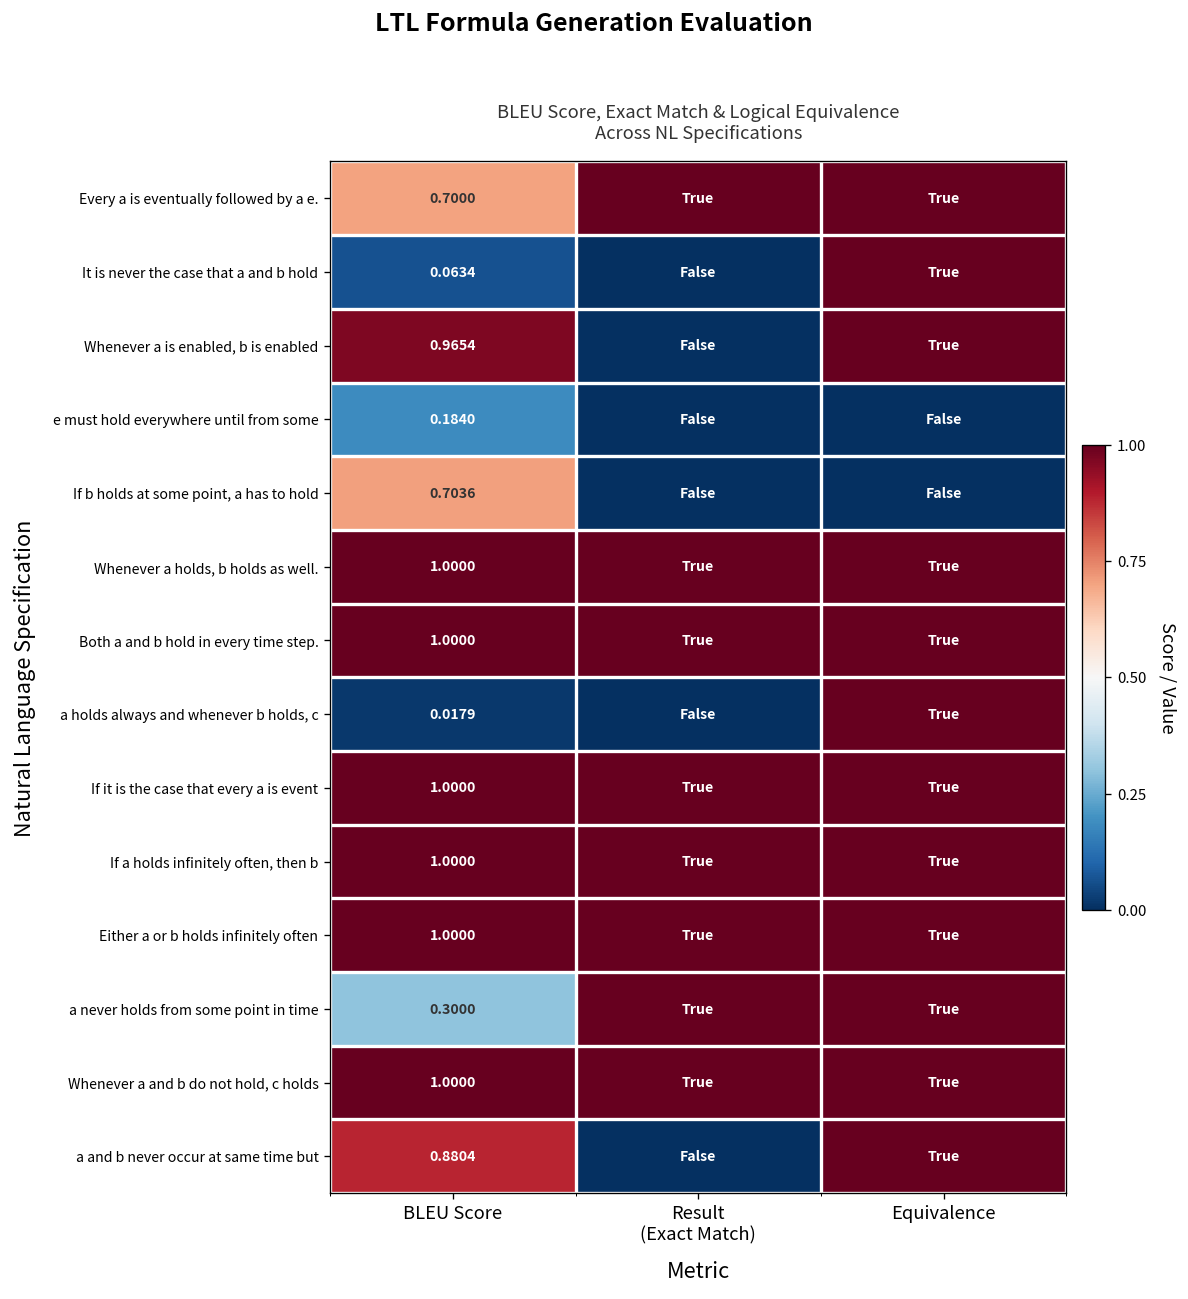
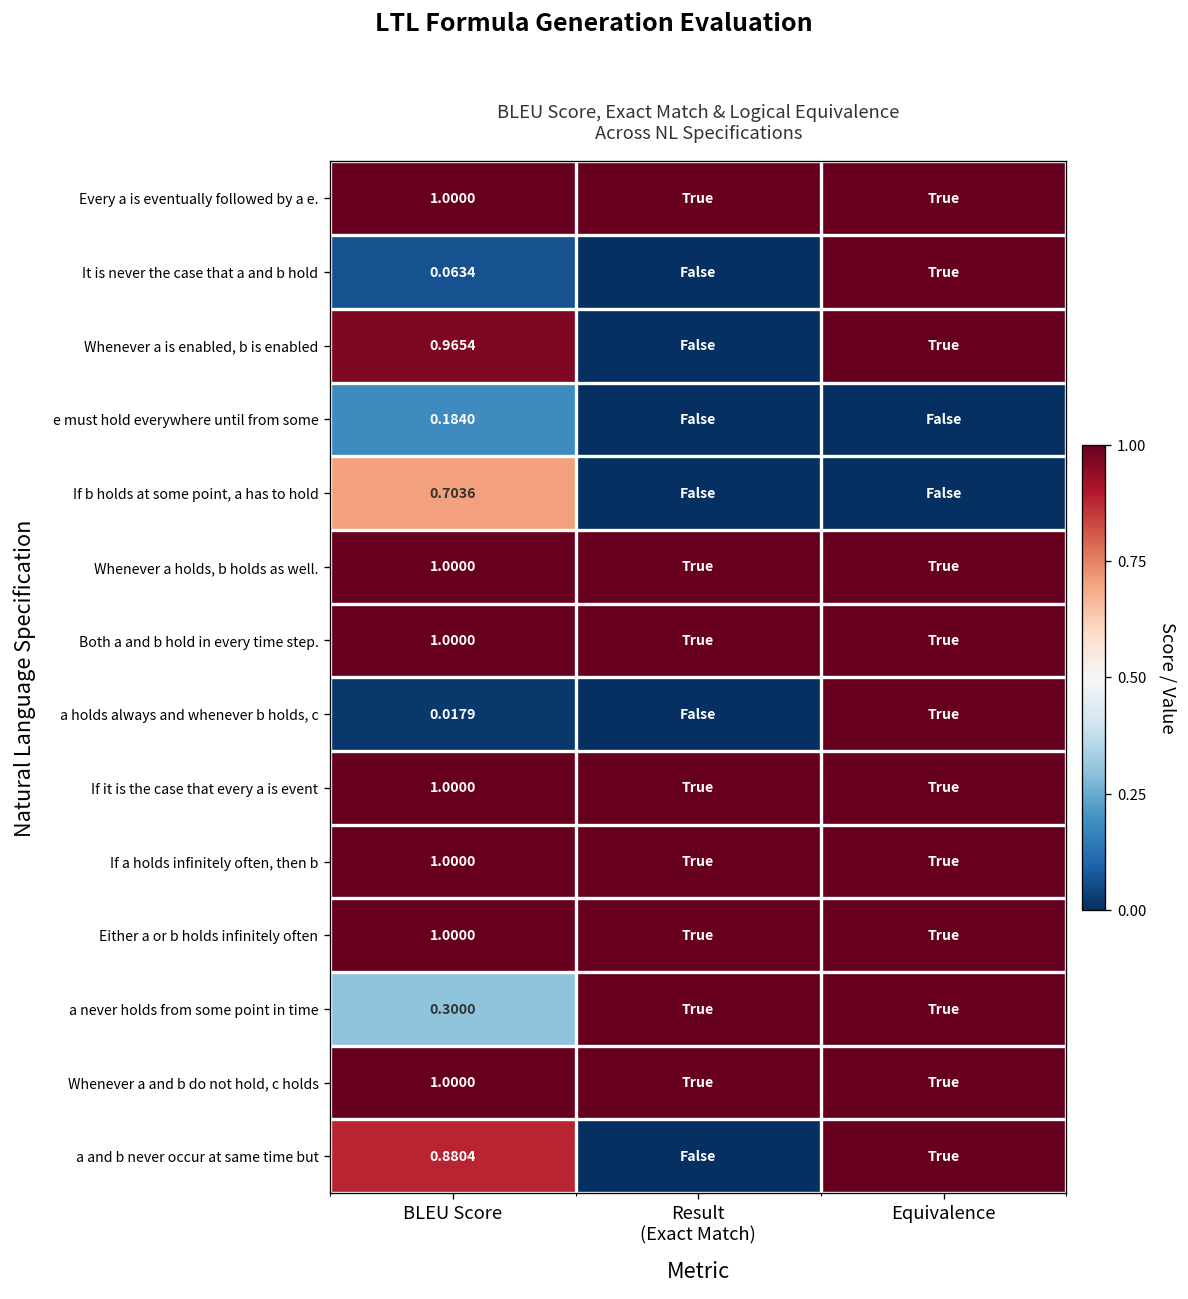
Every a is eventually followed by a e., BLEU Score: 0.7000 -> 1.0000
